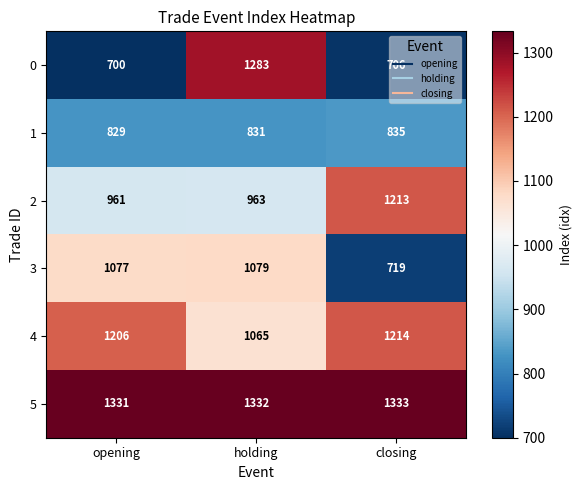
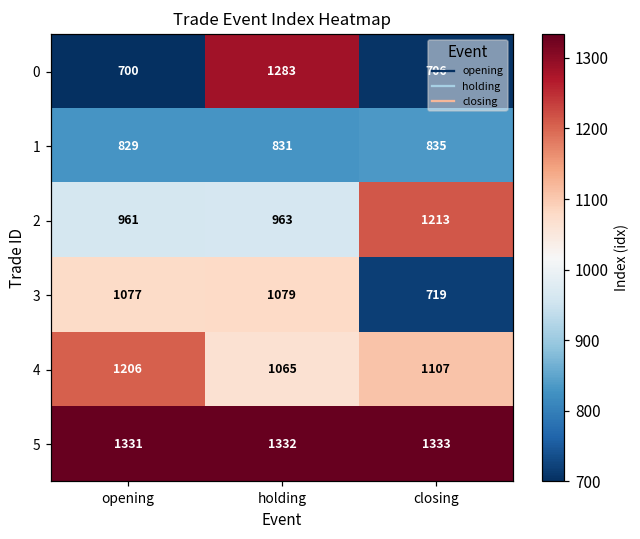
4, closing: 1214 -> 1107
